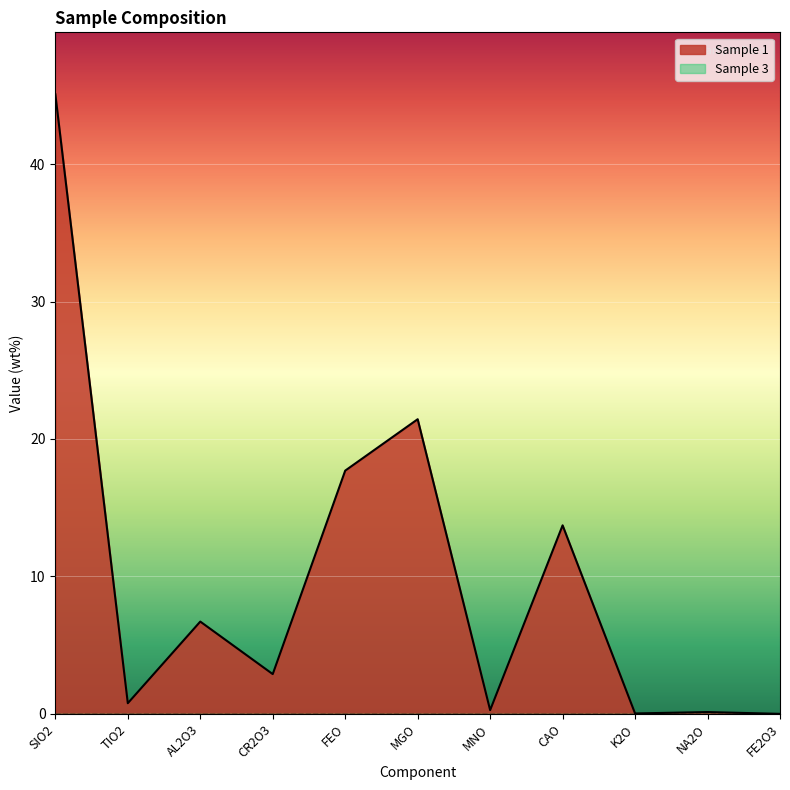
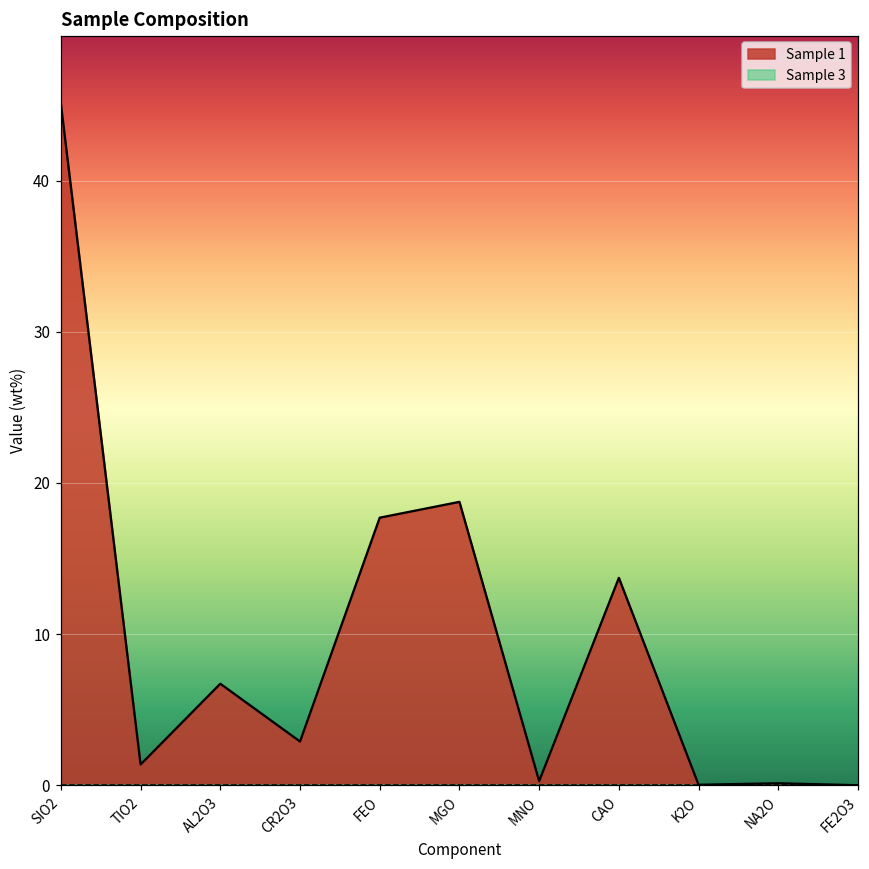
Sample 1, TIO2: 0.8 -> 1.4
Sample 1, MGO: 21.4 -> 18.7
